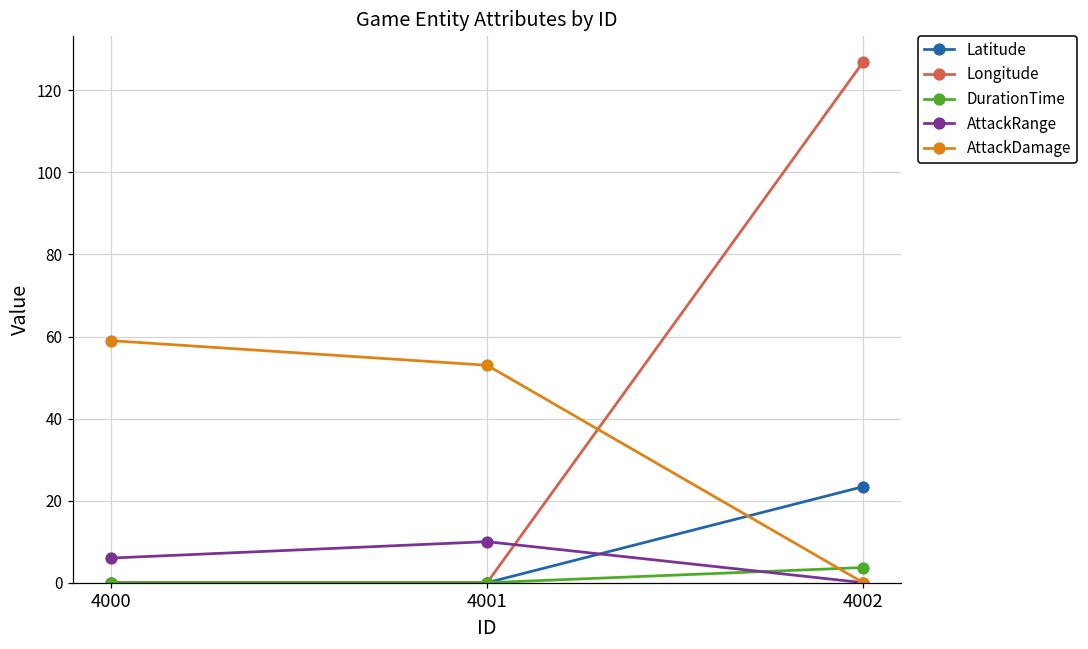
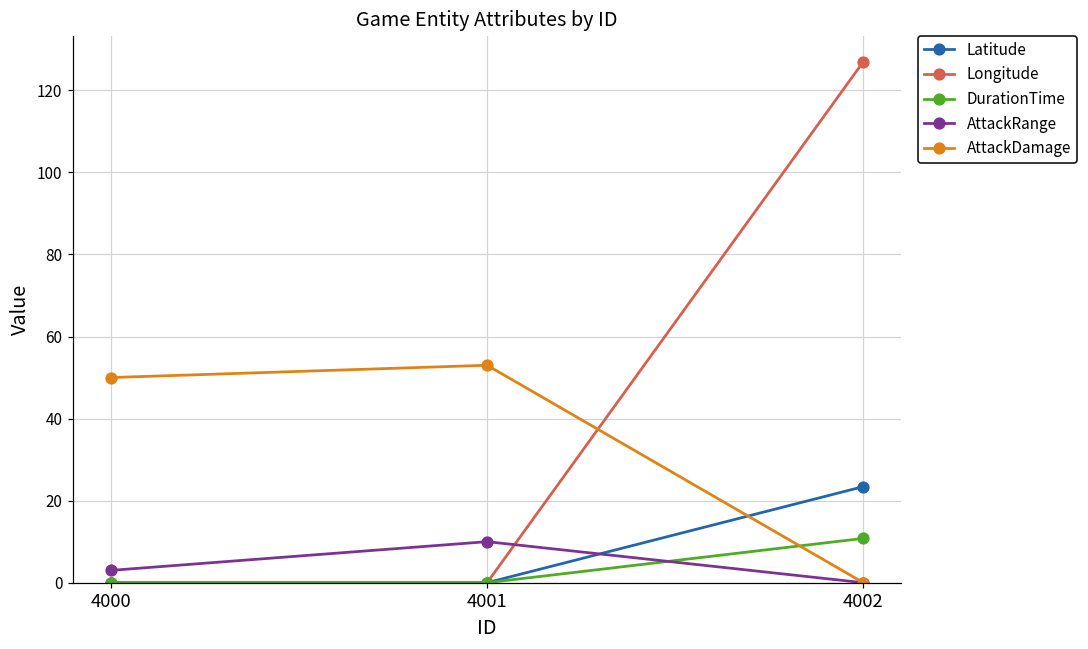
AttackRange, 4000: 6 -> 3
AttackDamage, 4000: 59 -> 50
DurationTime, 4002: 4 -> 11
